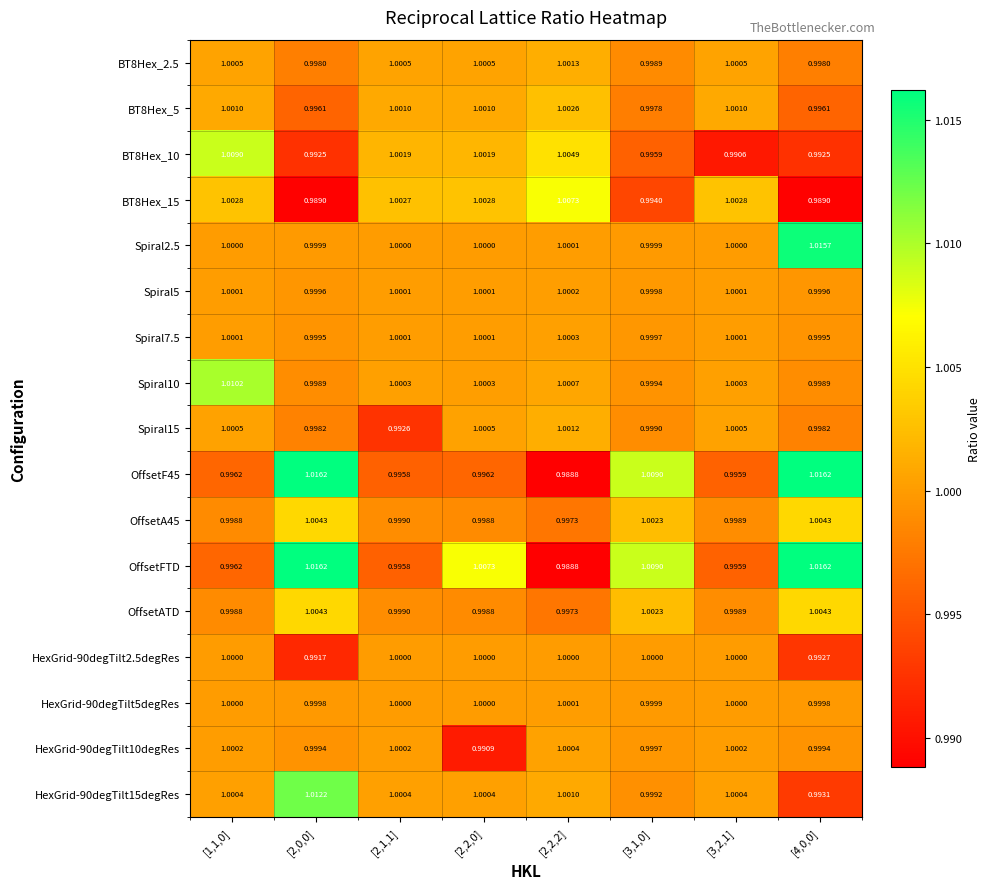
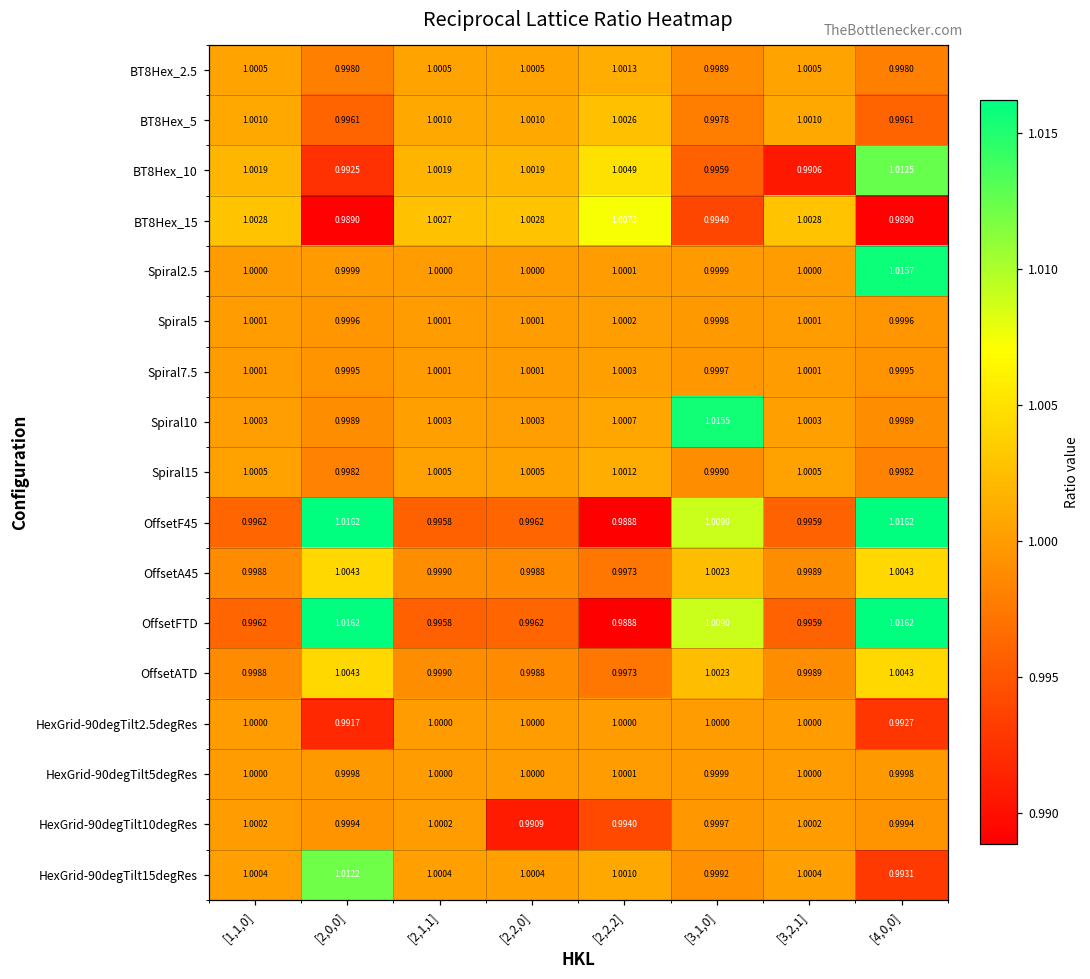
BT8Hex_10, [1,1,0]: 1.0090 -> 1.0019
BT8Hex_10, [4,0,0]: 0.9925 -> 1.0125
Spiral10, [1,1,0]: 1.0102 -> 1.0003
Spiral10, [3,1,0]: 0.9994 -> 1.0155
Spiral15, [2,1,1]: 0.9926 -> 1.0005
OffsetFTD, [2,2,0]: 1.0073 -> 0.9962
HexGrid-90degTilt10degRes, [2,2,2]: 1.0004 -> 0.9940
